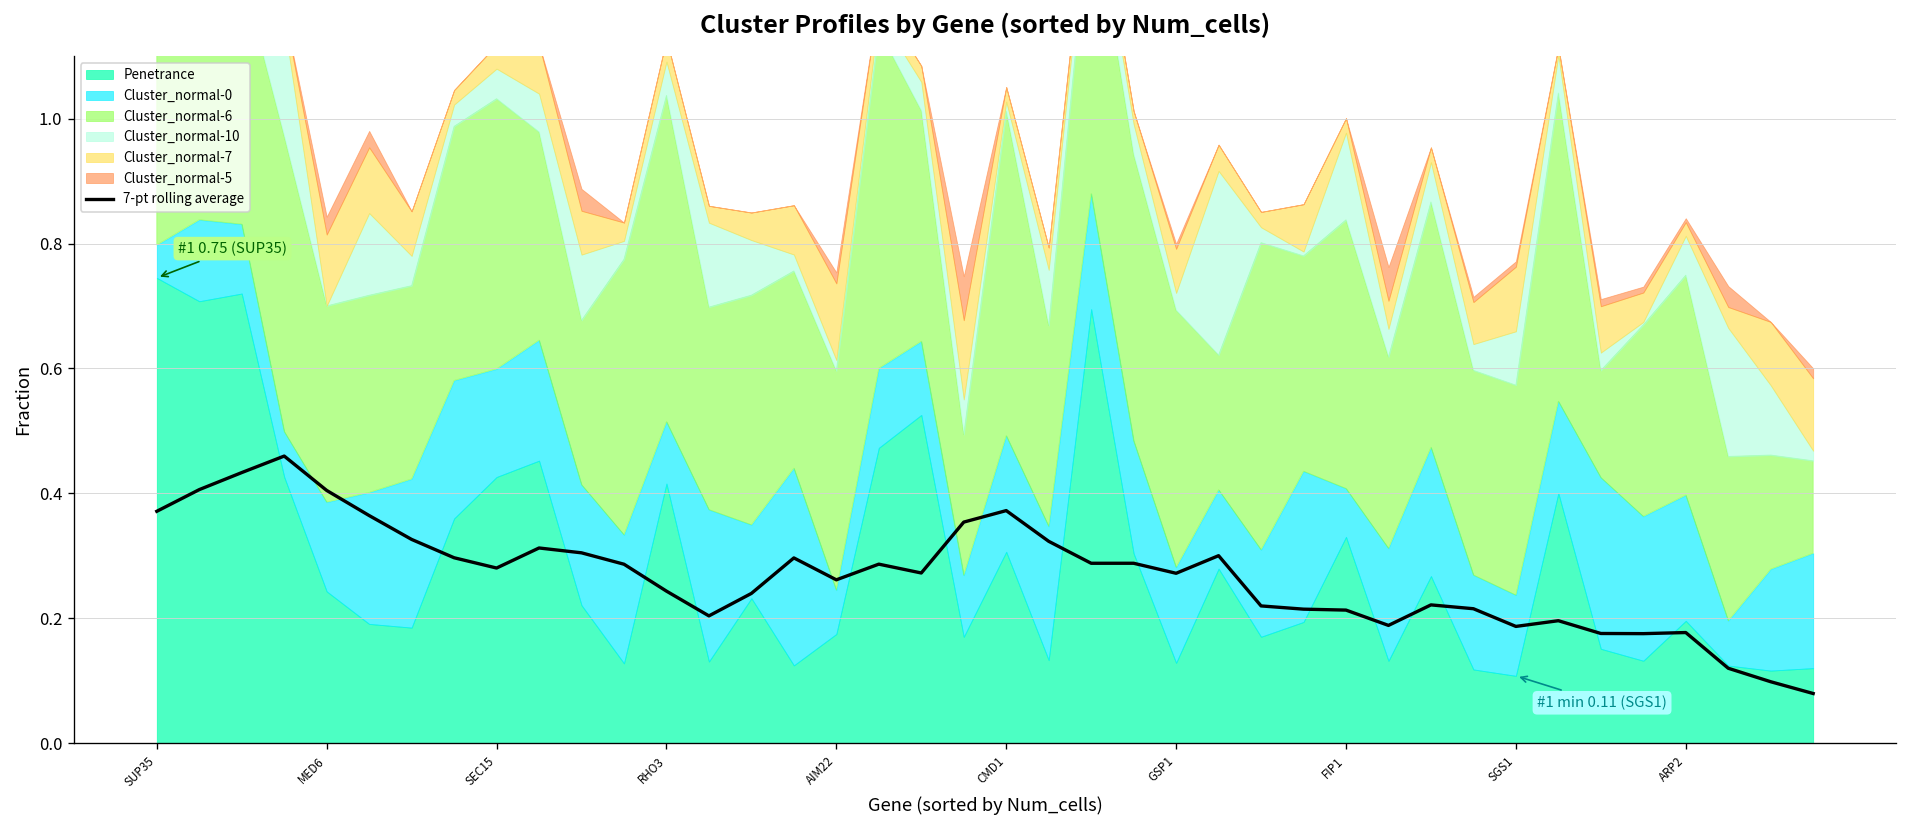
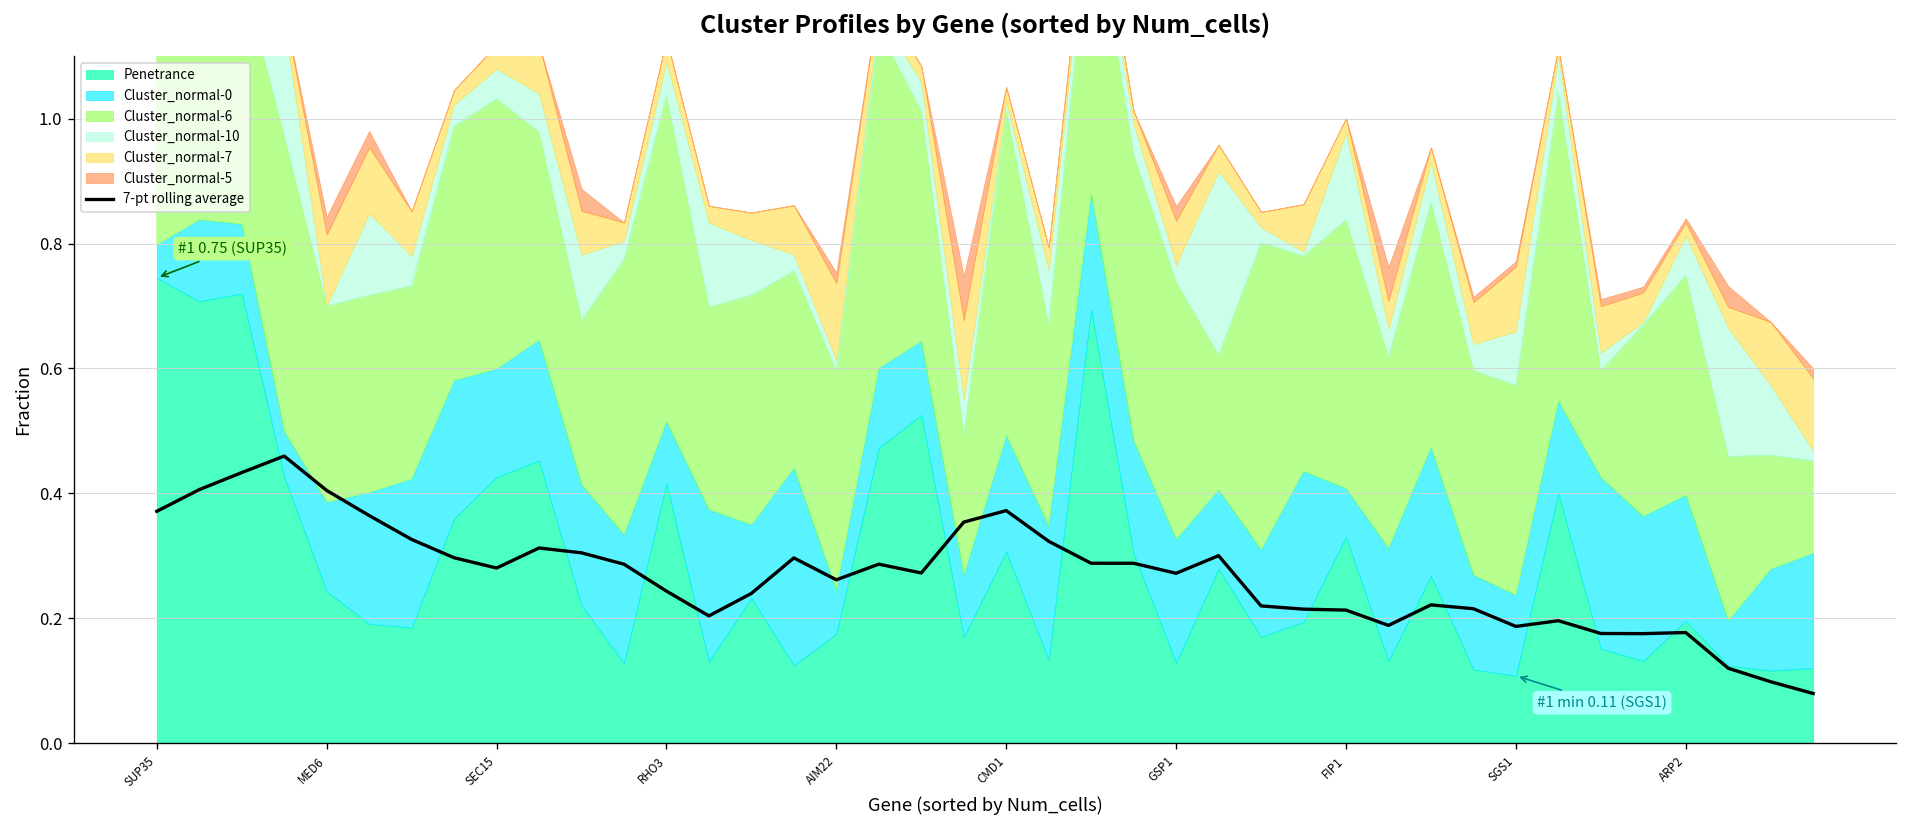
Cluster_normal-0, GSP1: 0.15 -> 0.20
Cluster_normal-5, GSP1: 0.01 -> 0.02
